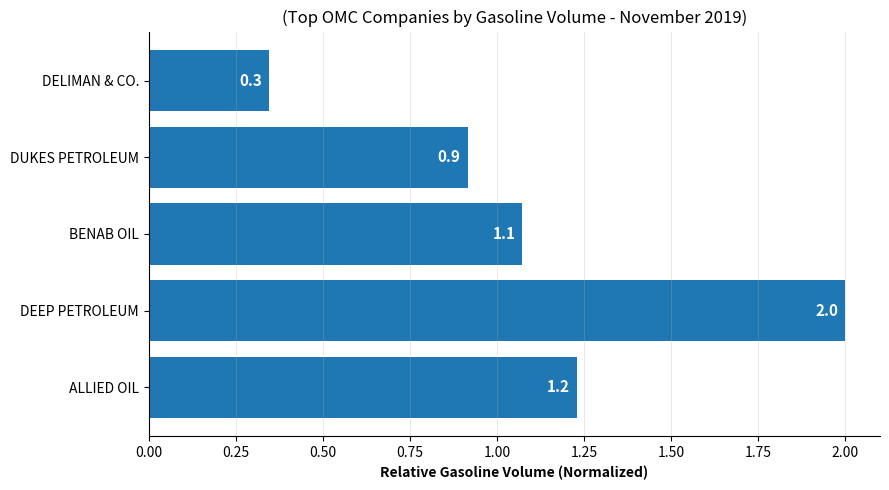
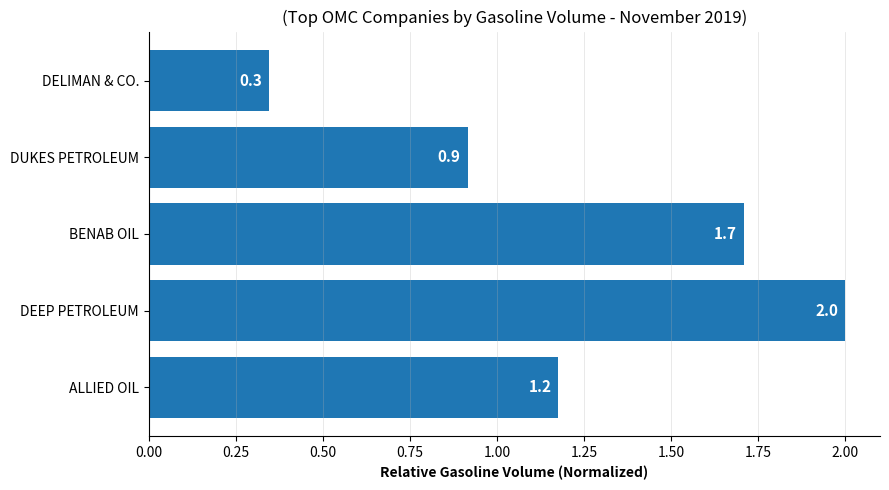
BENAB OIL: 1.1 -> 1.7
ALLIED OIL: 1.23 -> 1.18
